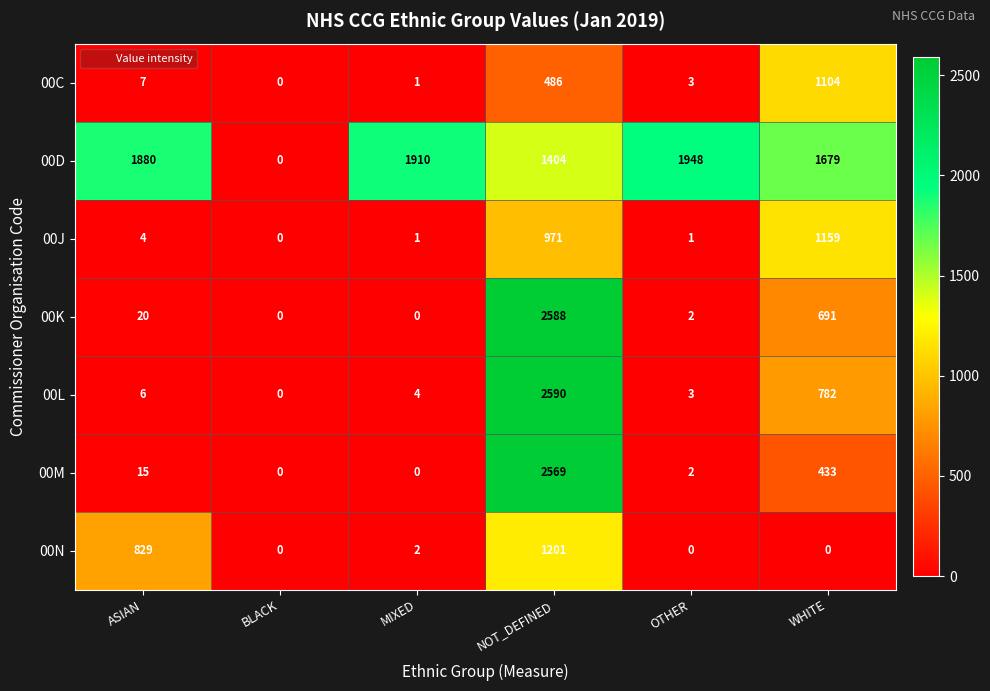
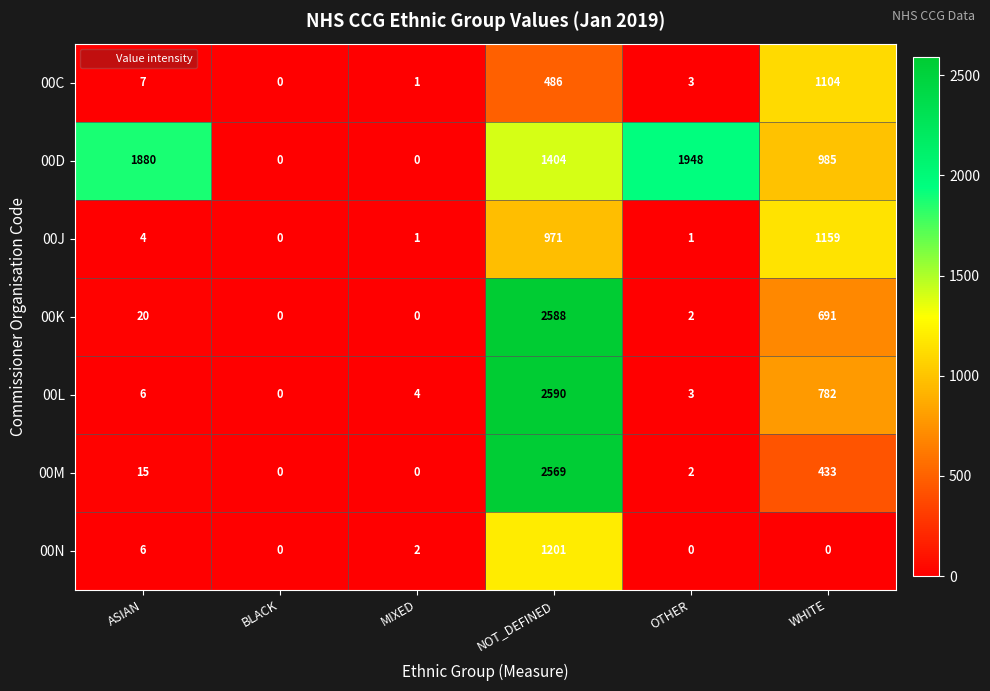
00D, MIXED: 1910 -> 0
00D, WHITE: 1679 -> 985
00N, ASIAN: 829 -> 6
